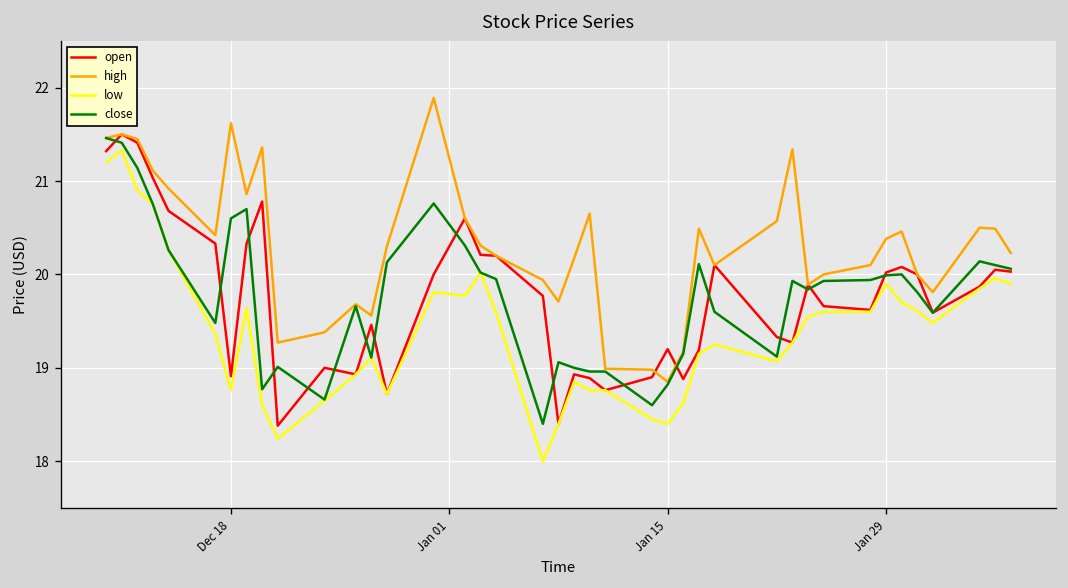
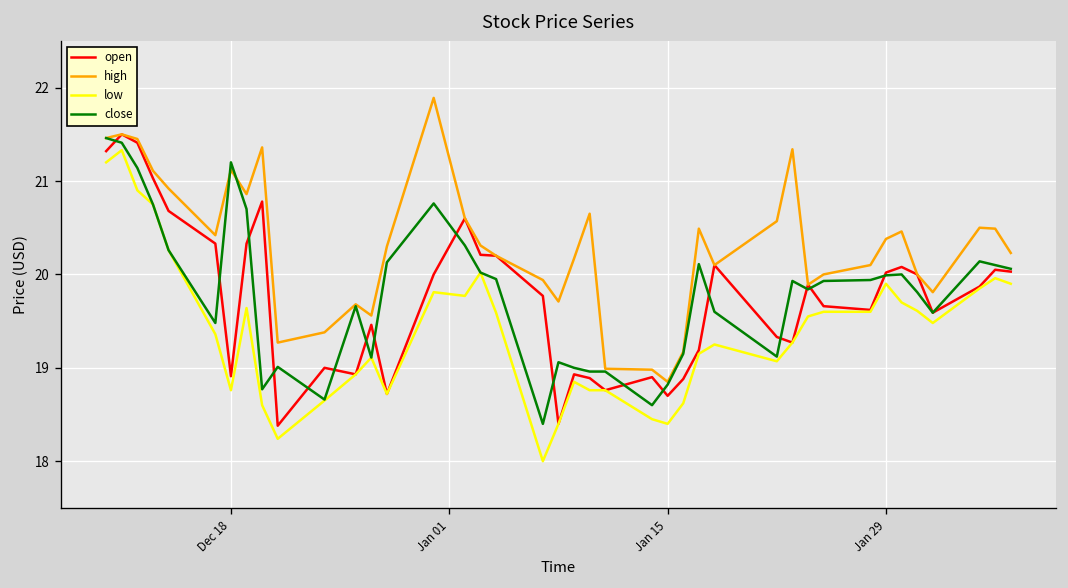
high, Dec 18: 21.6 -> 21.1
close, Dec 18: 20.6 -> 21.2
open, Jan 15: 19.2 -> 18.7
